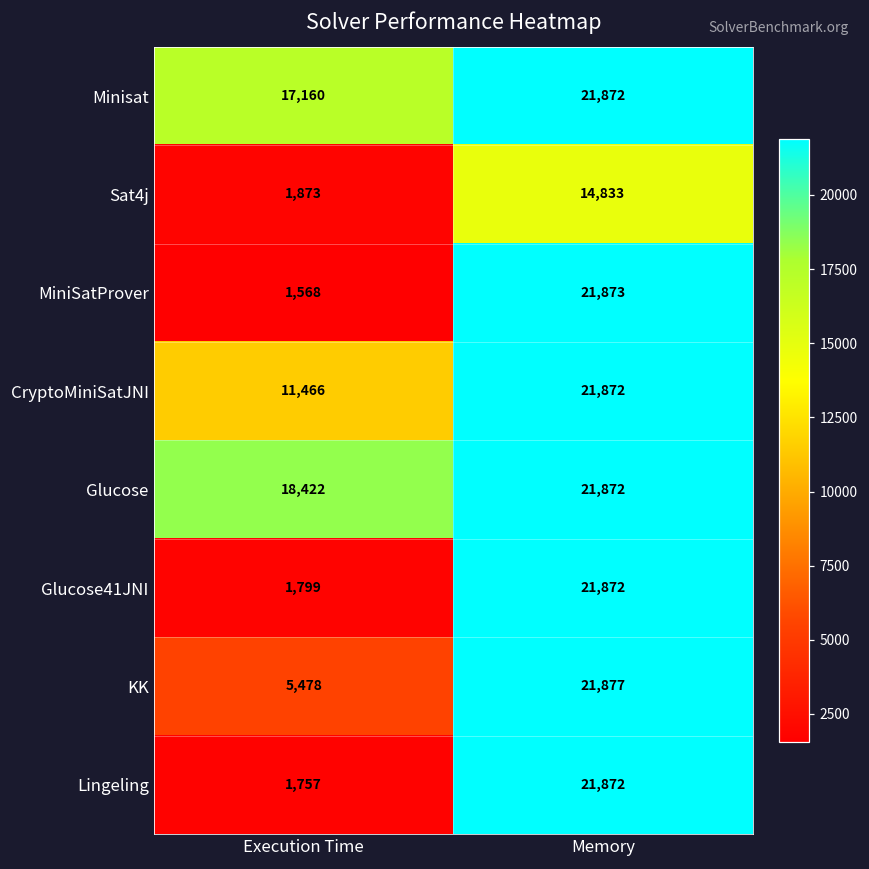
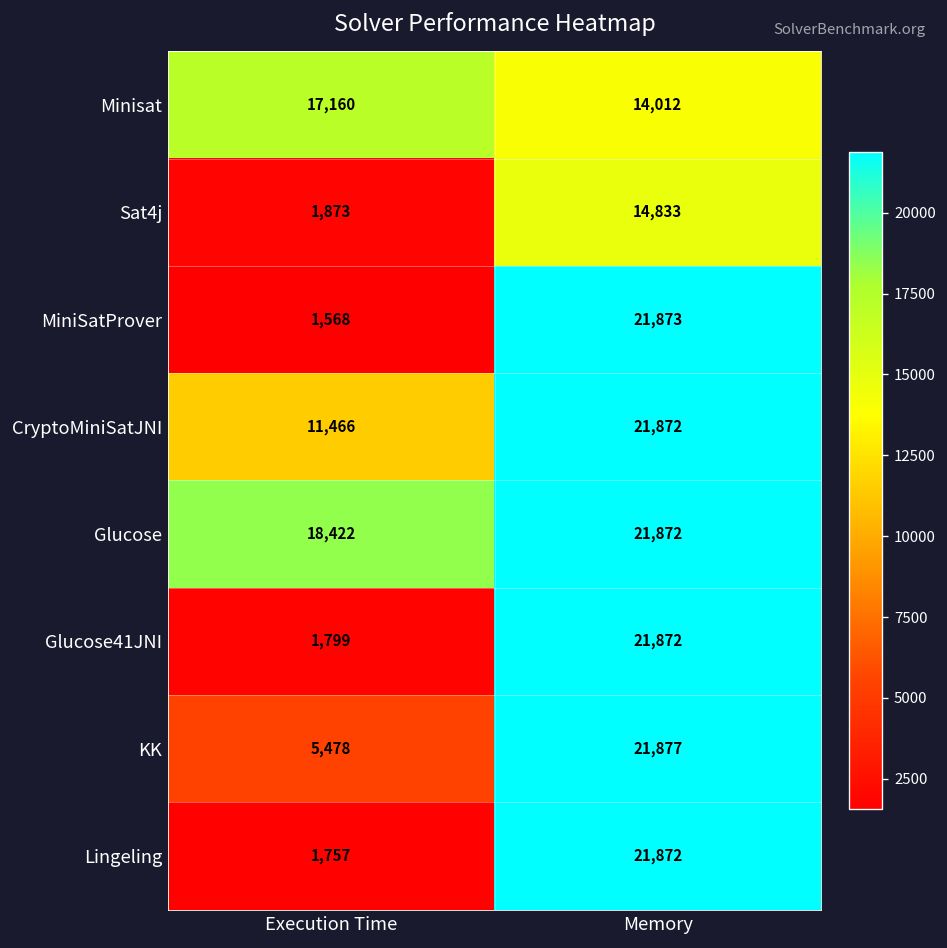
Minisat, Memory: 21,872 -> 14,012
